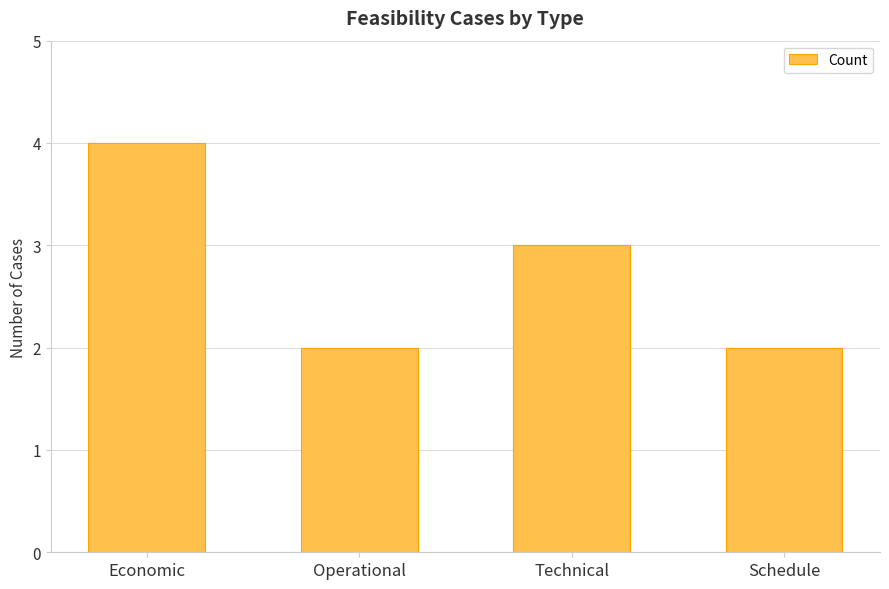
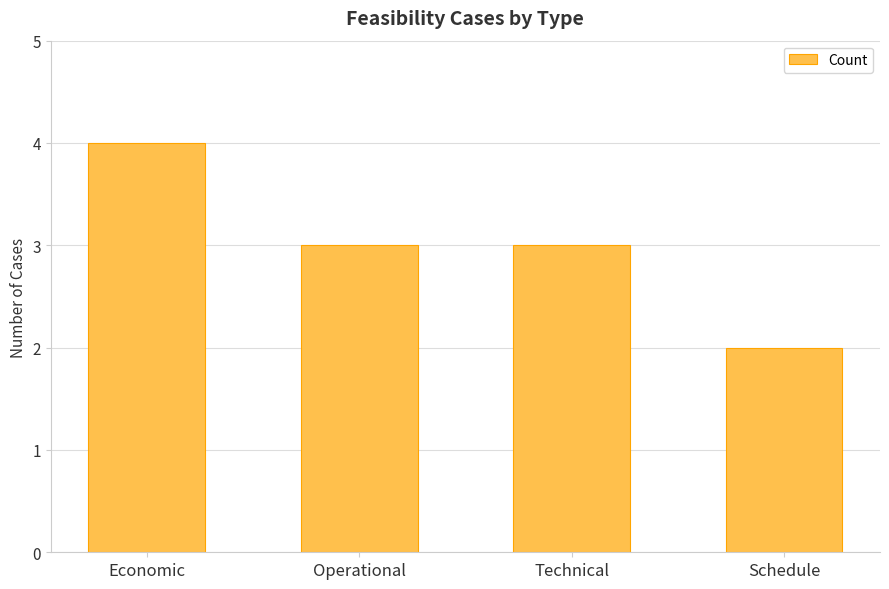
Operational: 2 -> 3
